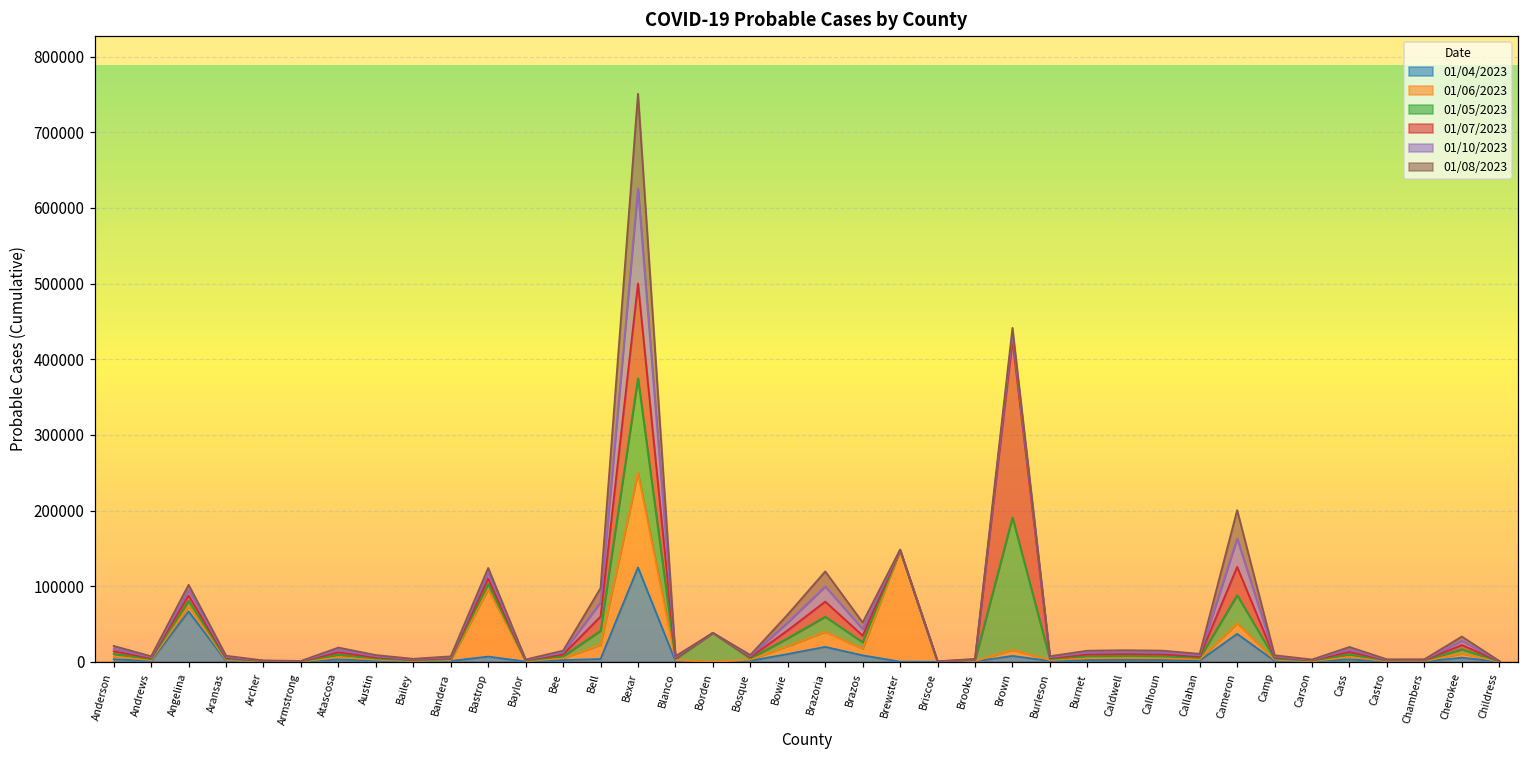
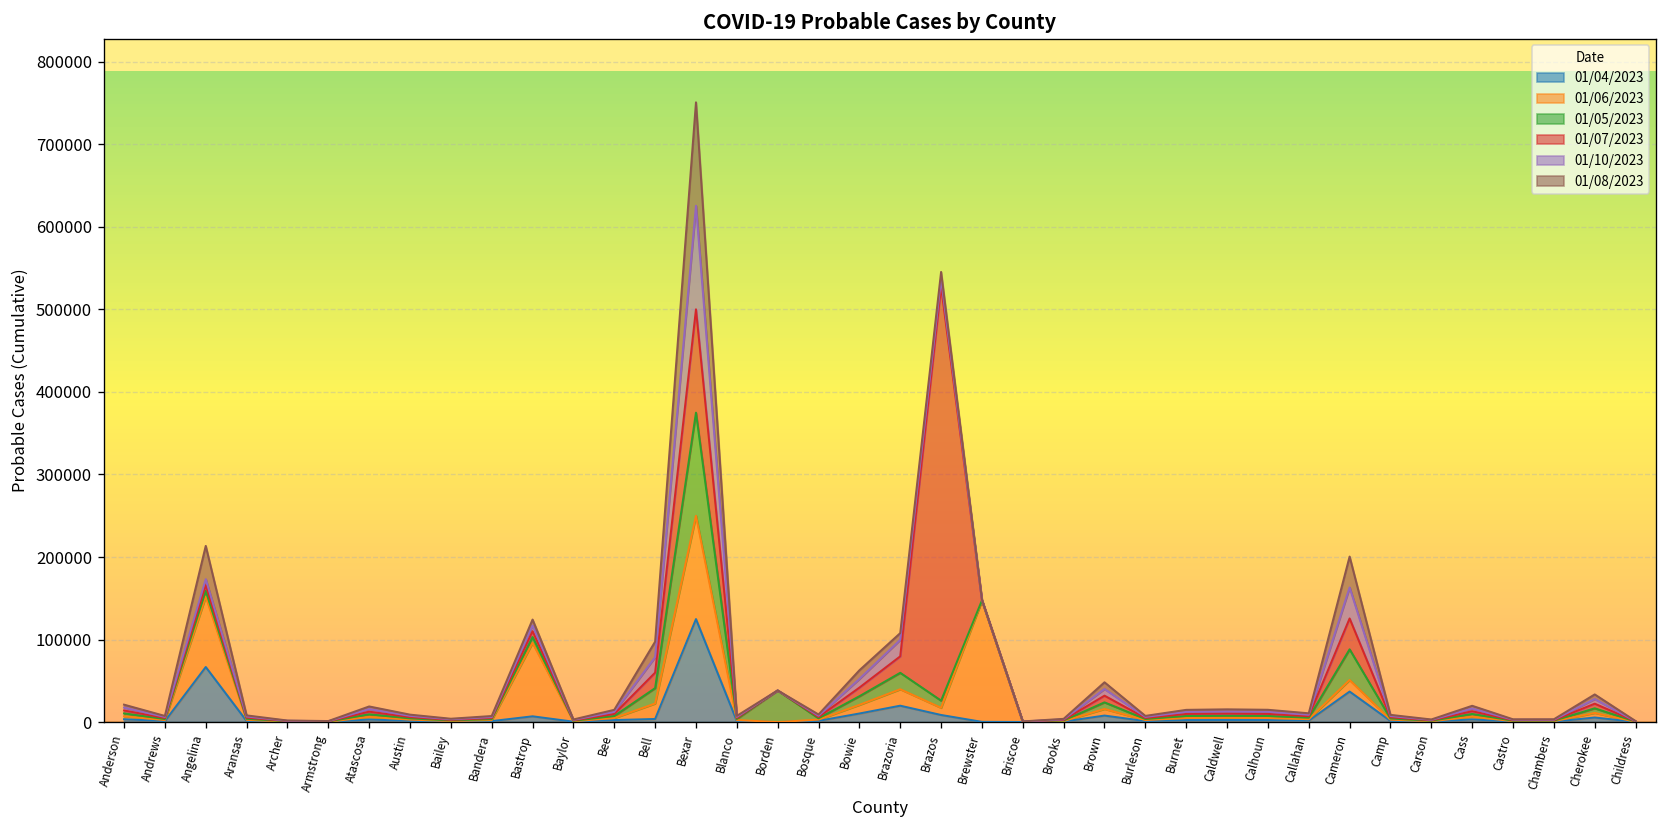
01/06/2023, Angelina: 10000 -> 90000
01/08/2023, Angelina: 10000 -> 40000
01/08/2023, Brazoria: 20000 -> 10000
01/07/2023, Brazos: 10000 -> 500000
01/05/2023, Brown: 170000 -> 10000
01/07/2023, Brown: 230000 -> 10000
